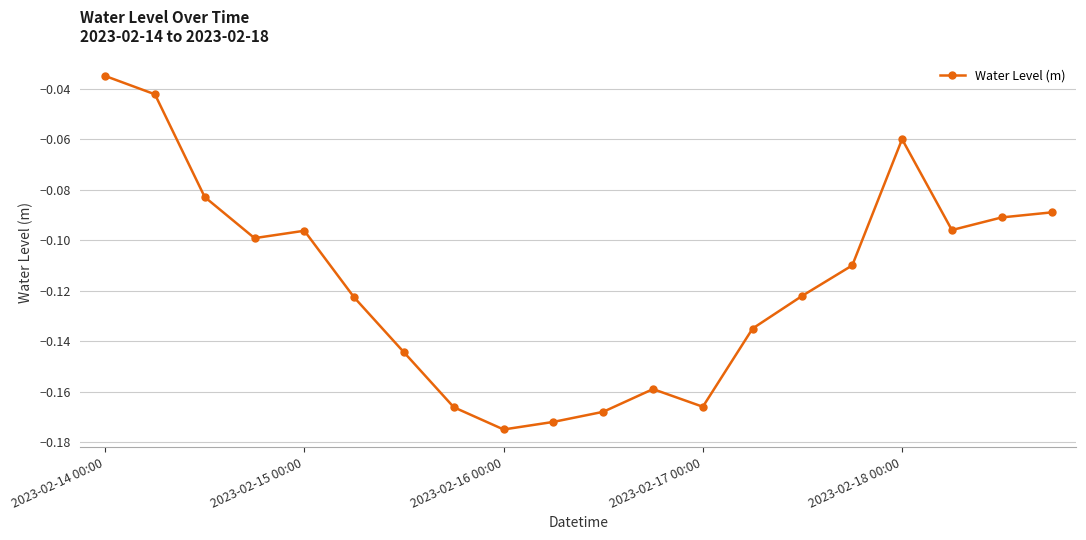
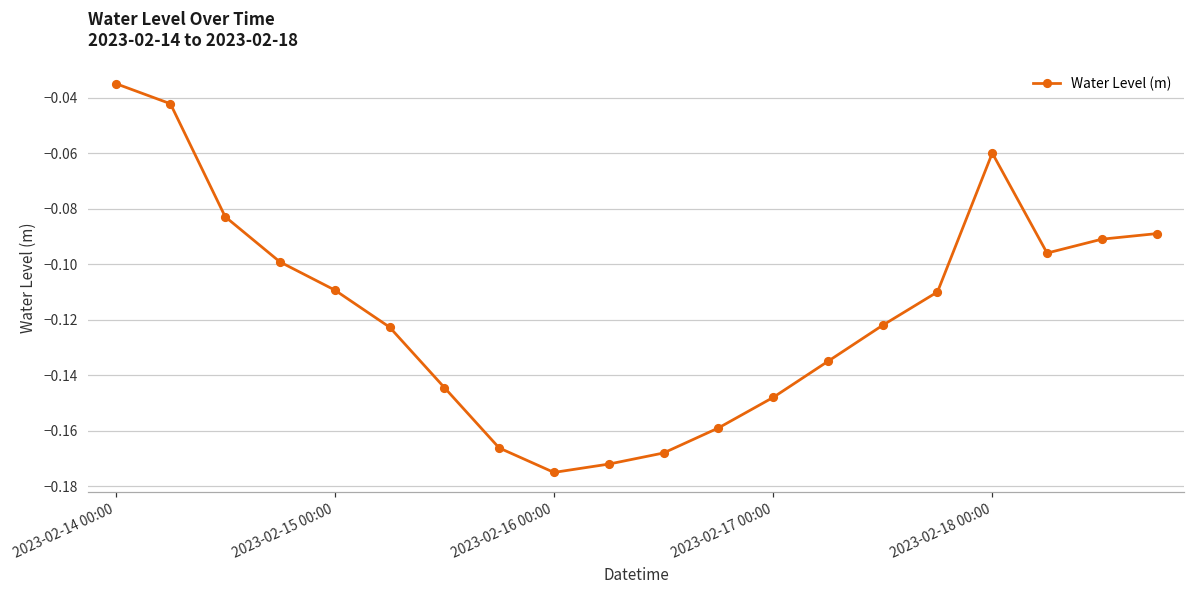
2023-02-15 00:00: -0.096 -> -0.109
2023-02-17 00:00: -0.166 -> -0.148
